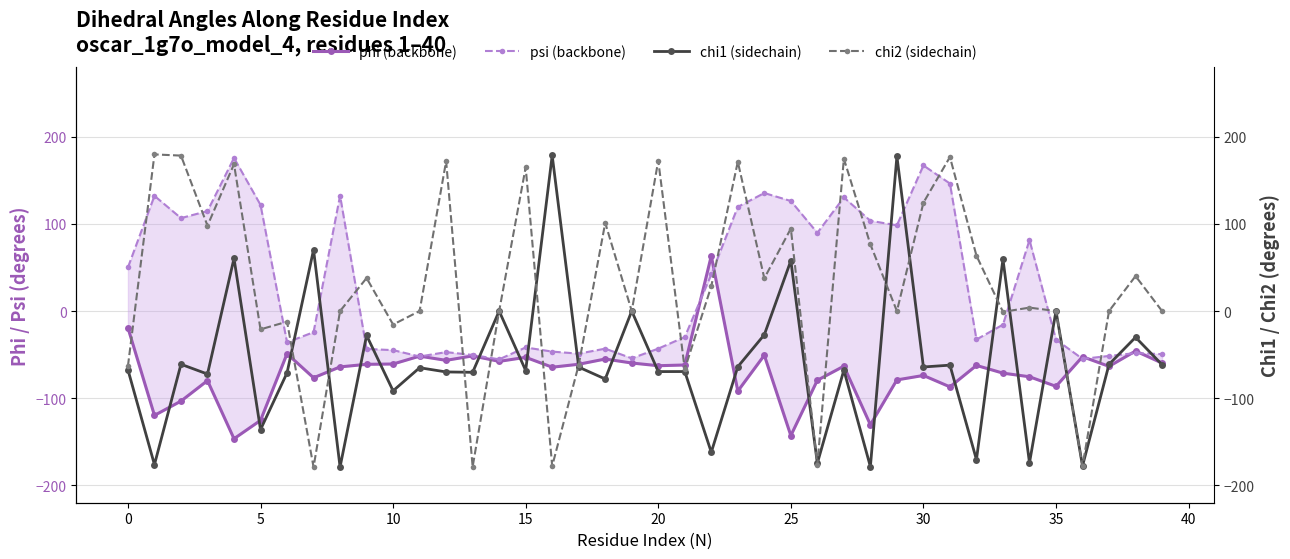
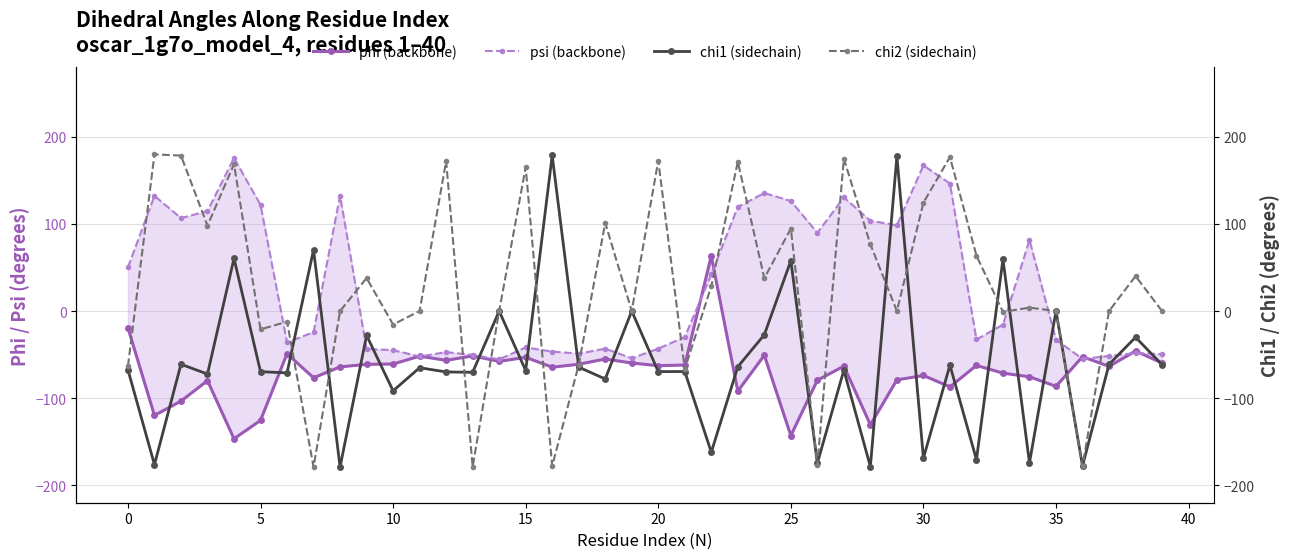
chi1 (sidechain), 5: -140 -> -70
chi1 (sidechain), 30: -60 -> -170
